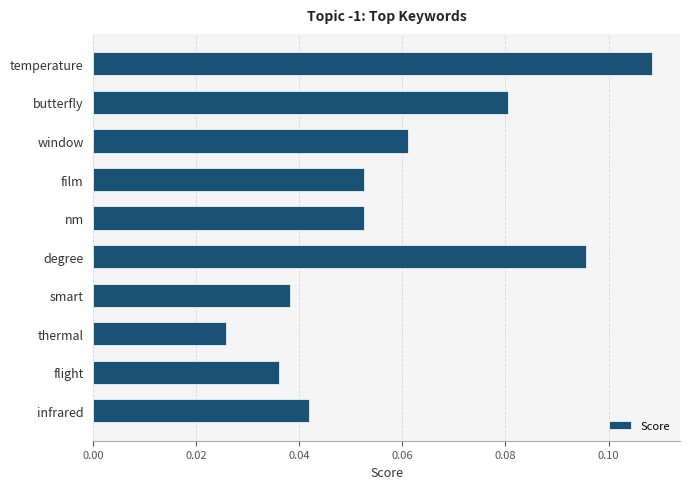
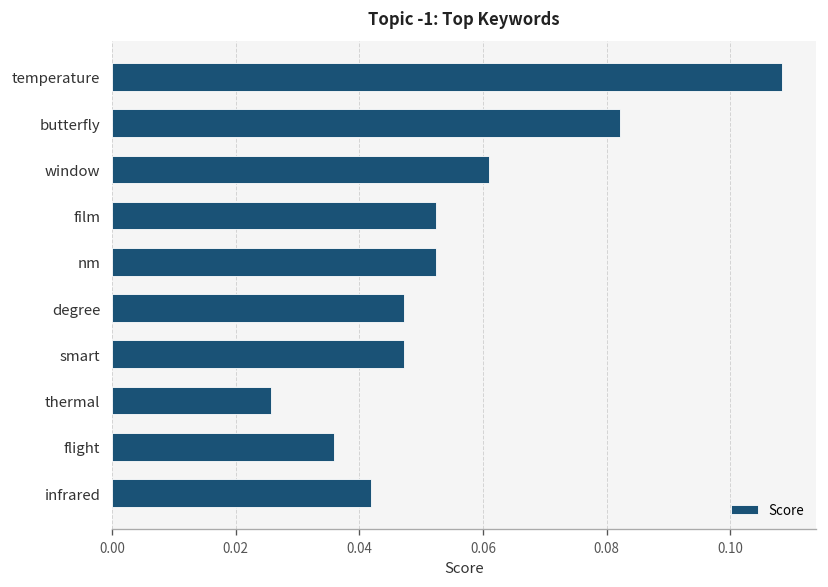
butterfly: 0.080 -> 0.082
degree: 0.096 -> 0.047
smart: 0.038 -> 0.047
